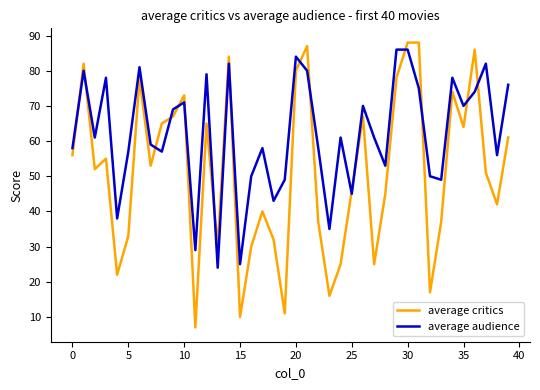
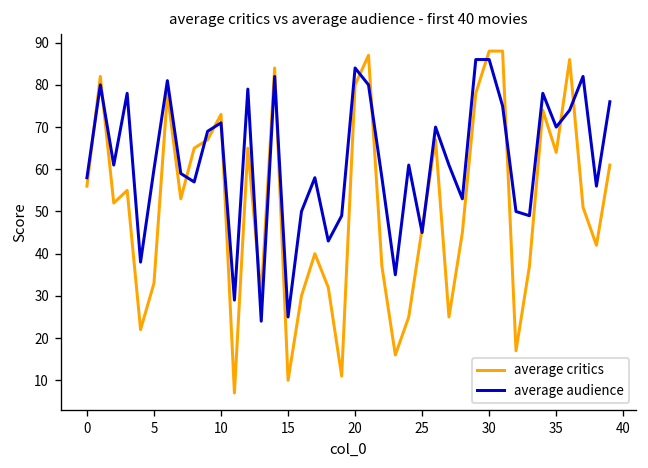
average audience, 5: 57 -> 60
